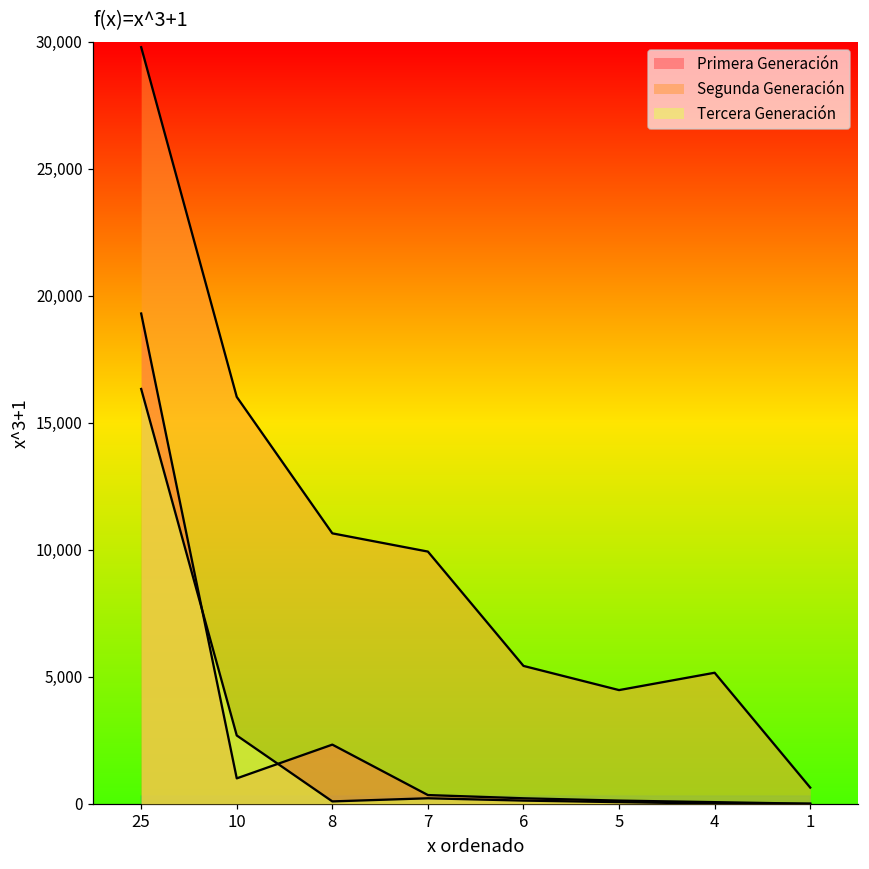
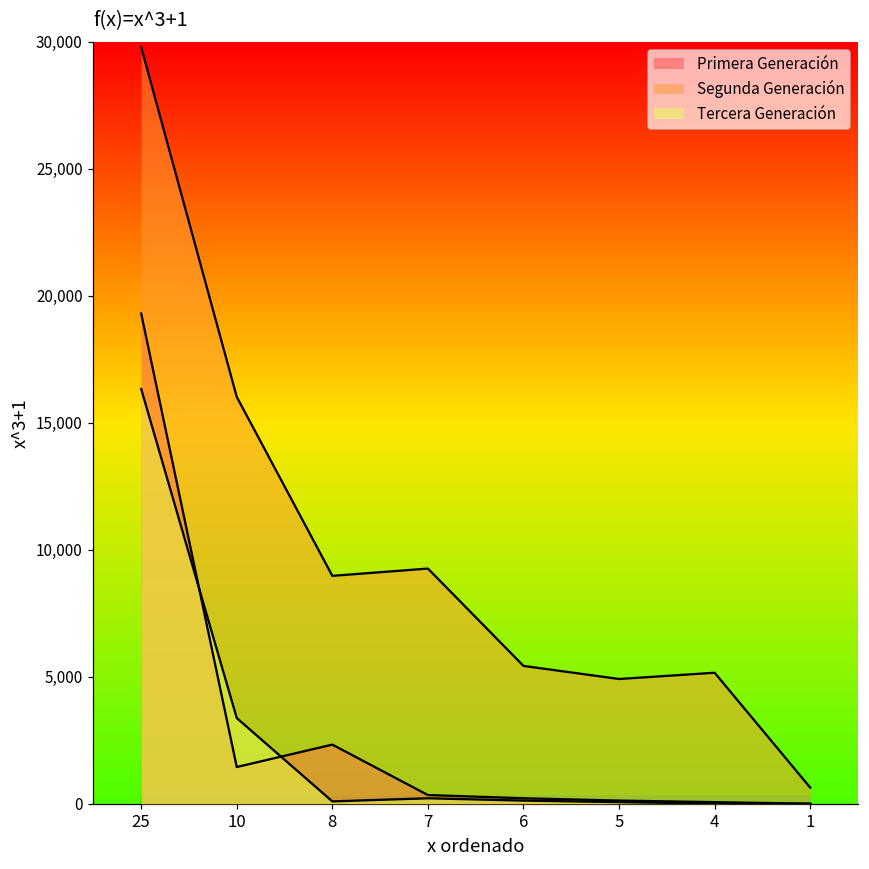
Primera Generación, 10: 1,000 -> 1,400
Tercera Generación, 10: 2,700 -> 3,400
Segunda Generación, 8: 10,600 -> 9,000
Segunda Generación, 7: 9,900 -> 9,300
Segunda Generación, 5: 4,500 -> 4,900
